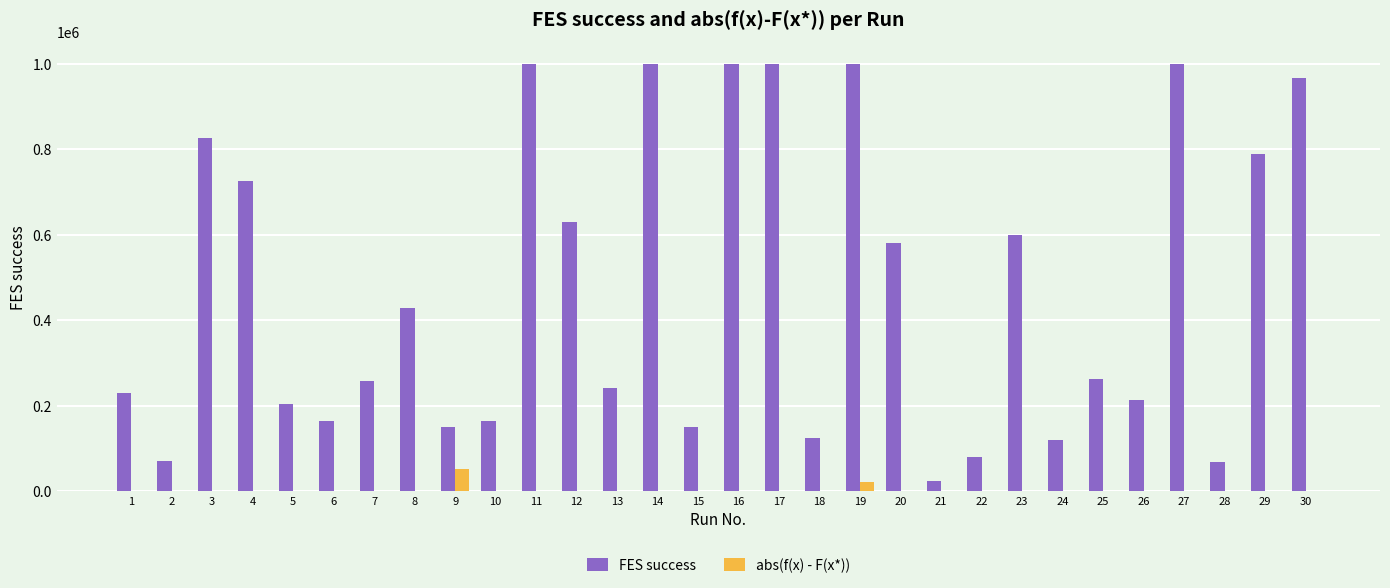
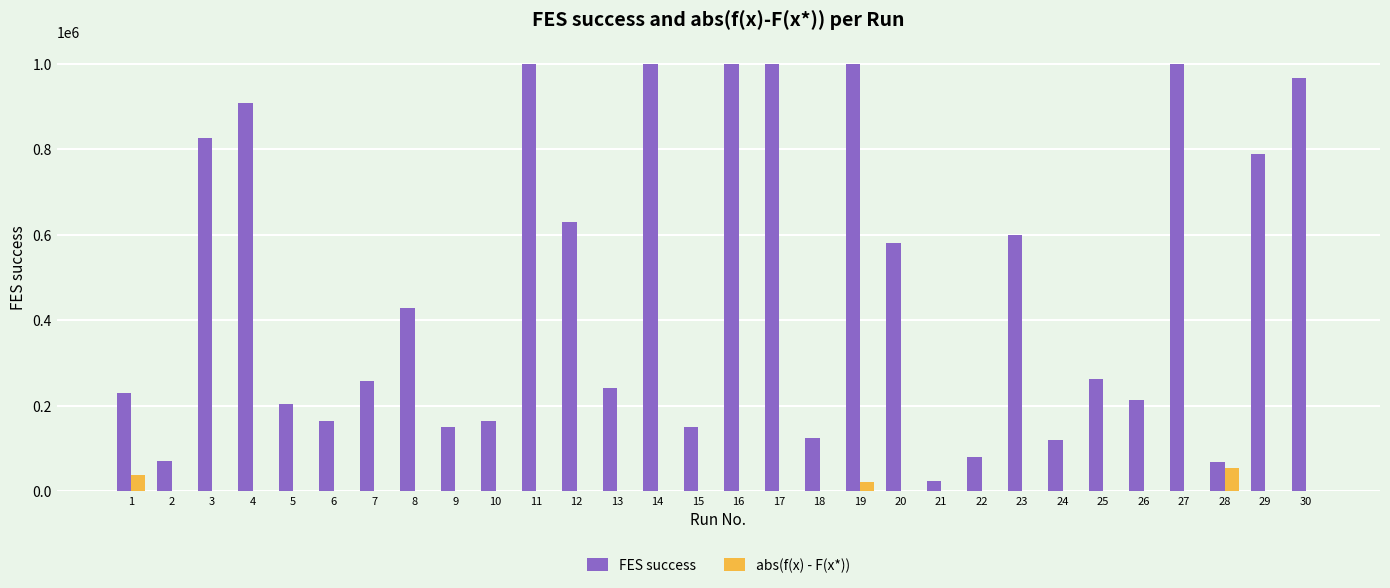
abs(f(x) - F(x*)), 1: 0 -> 40000
FES success, 4: 720000 -> 910000
abs(f(x) - F(x*)), 9: 50000 -> 0
abs(f(x) - F(x*)), 28: 0 -> 50000
